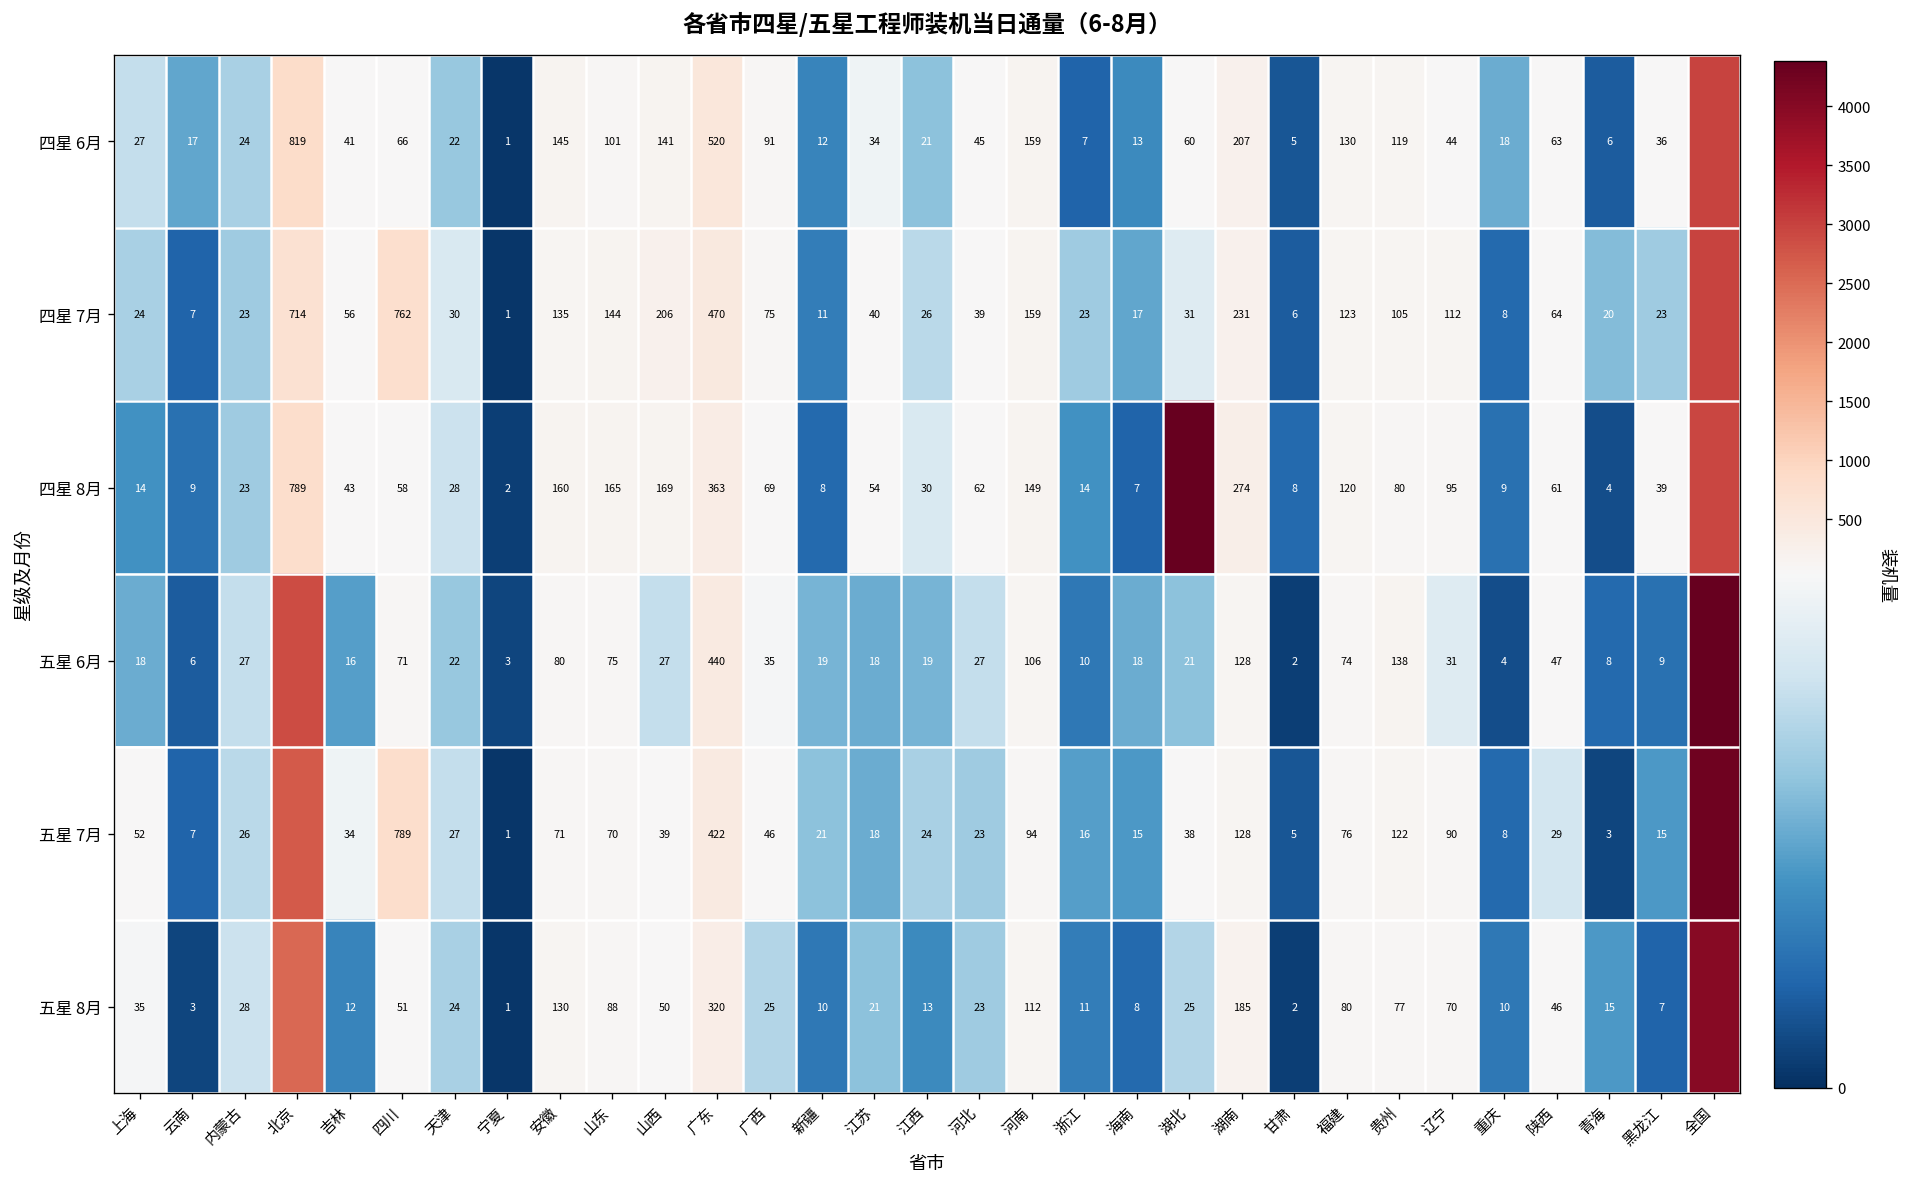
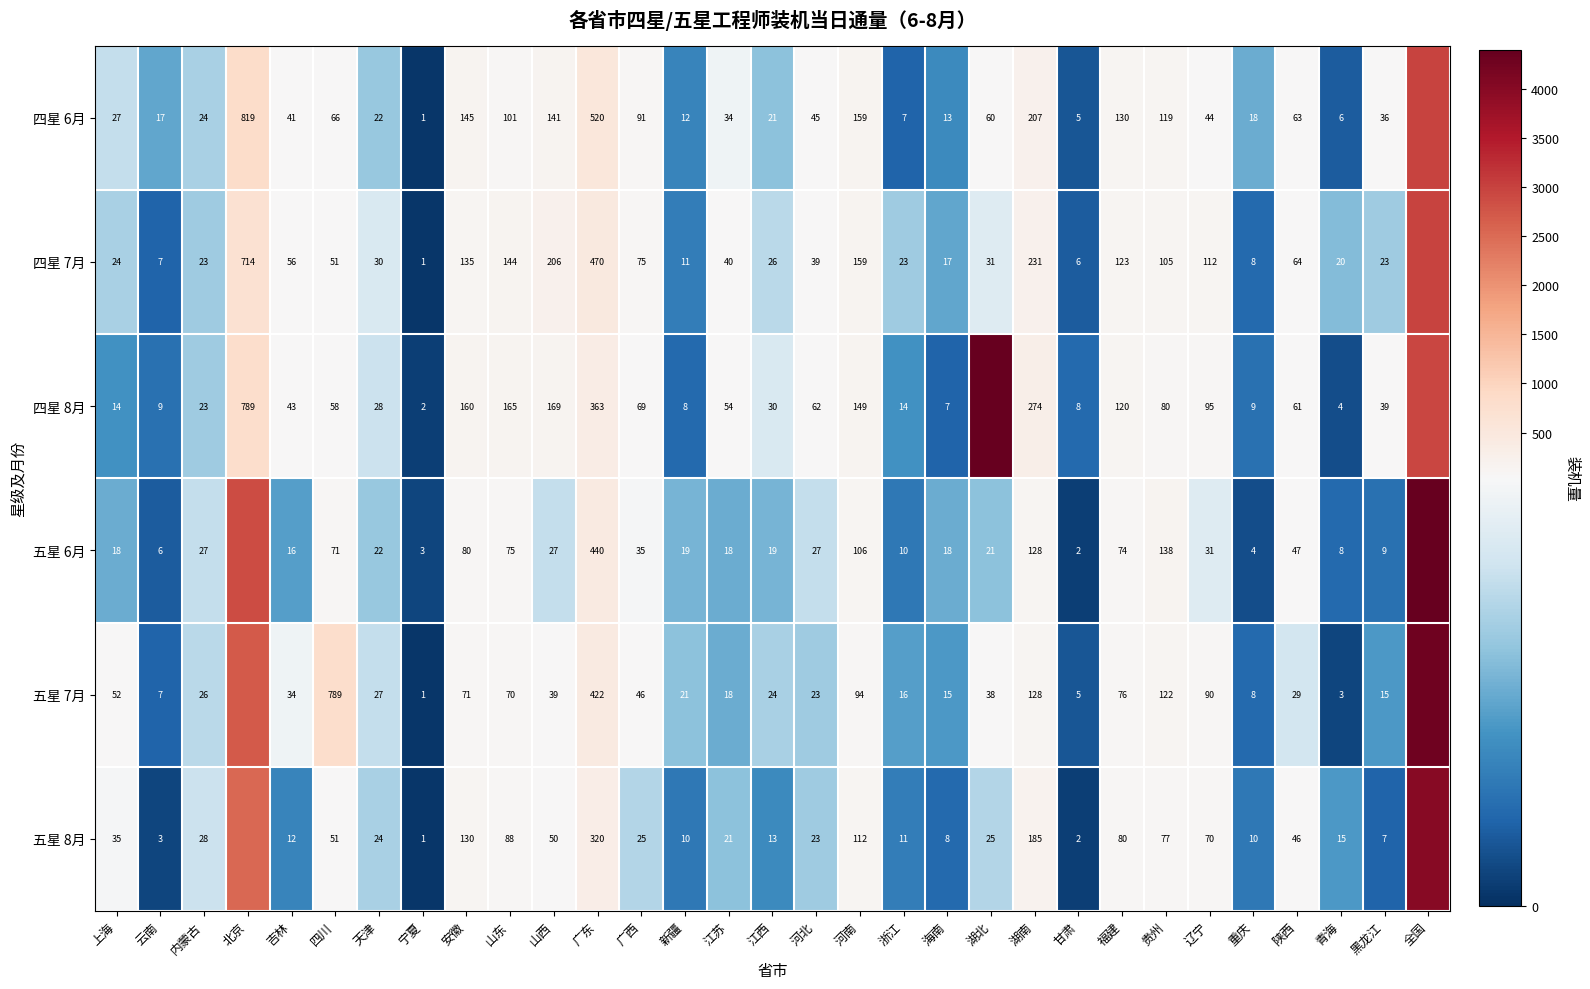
四星 7月, 四川: 762 -> 51
